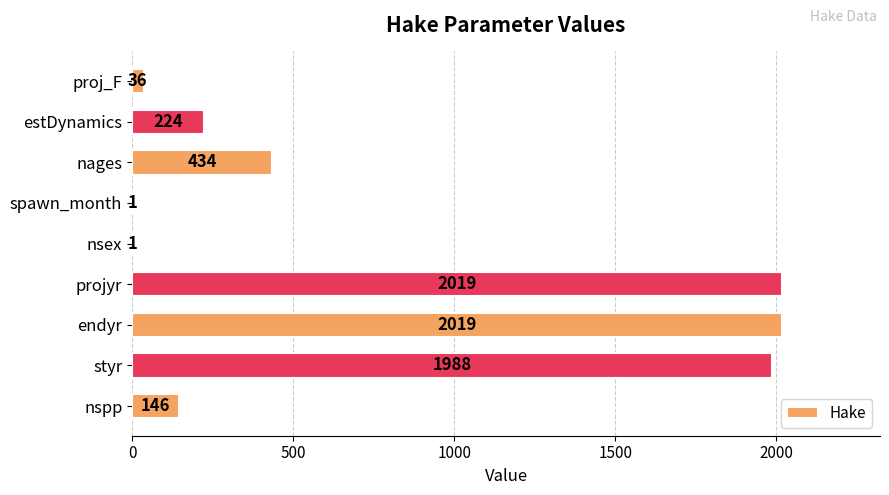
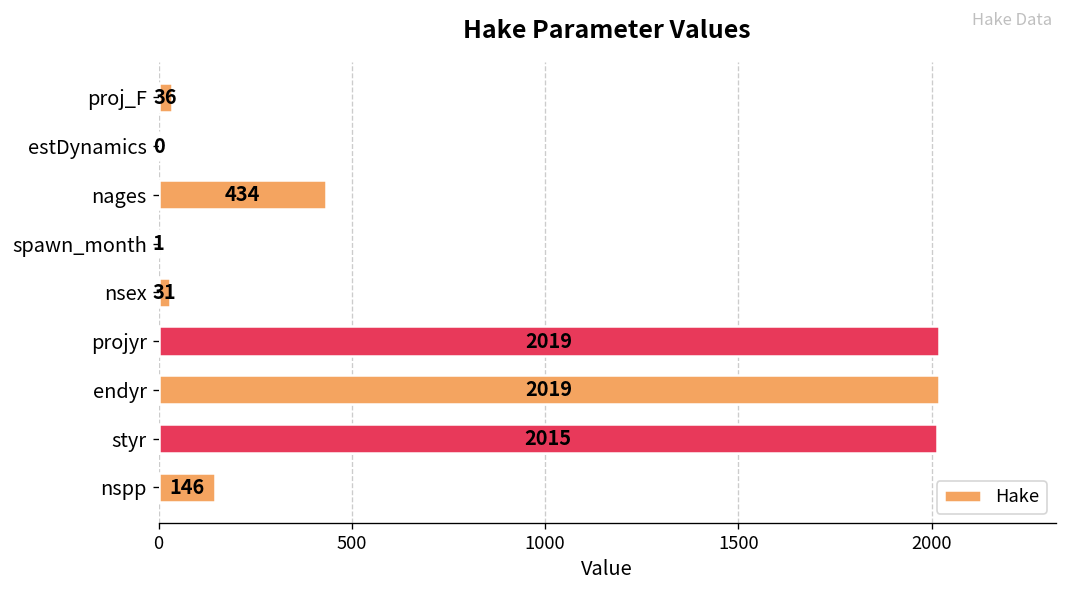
estDynamics: 224 -> 0
nsex: 1 -> 31
styr: 1988 -> 2015
